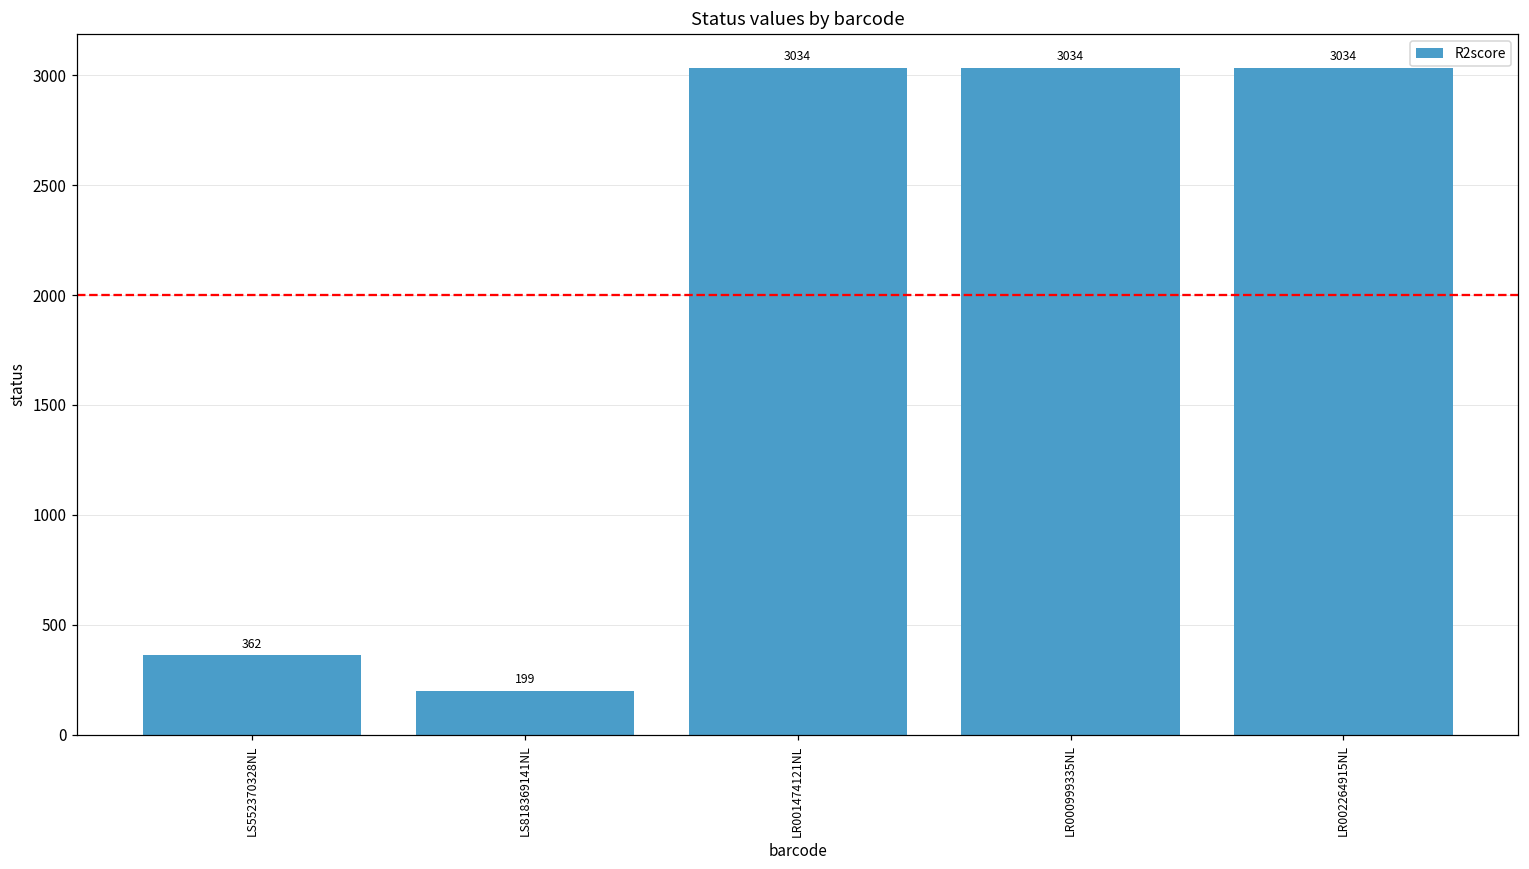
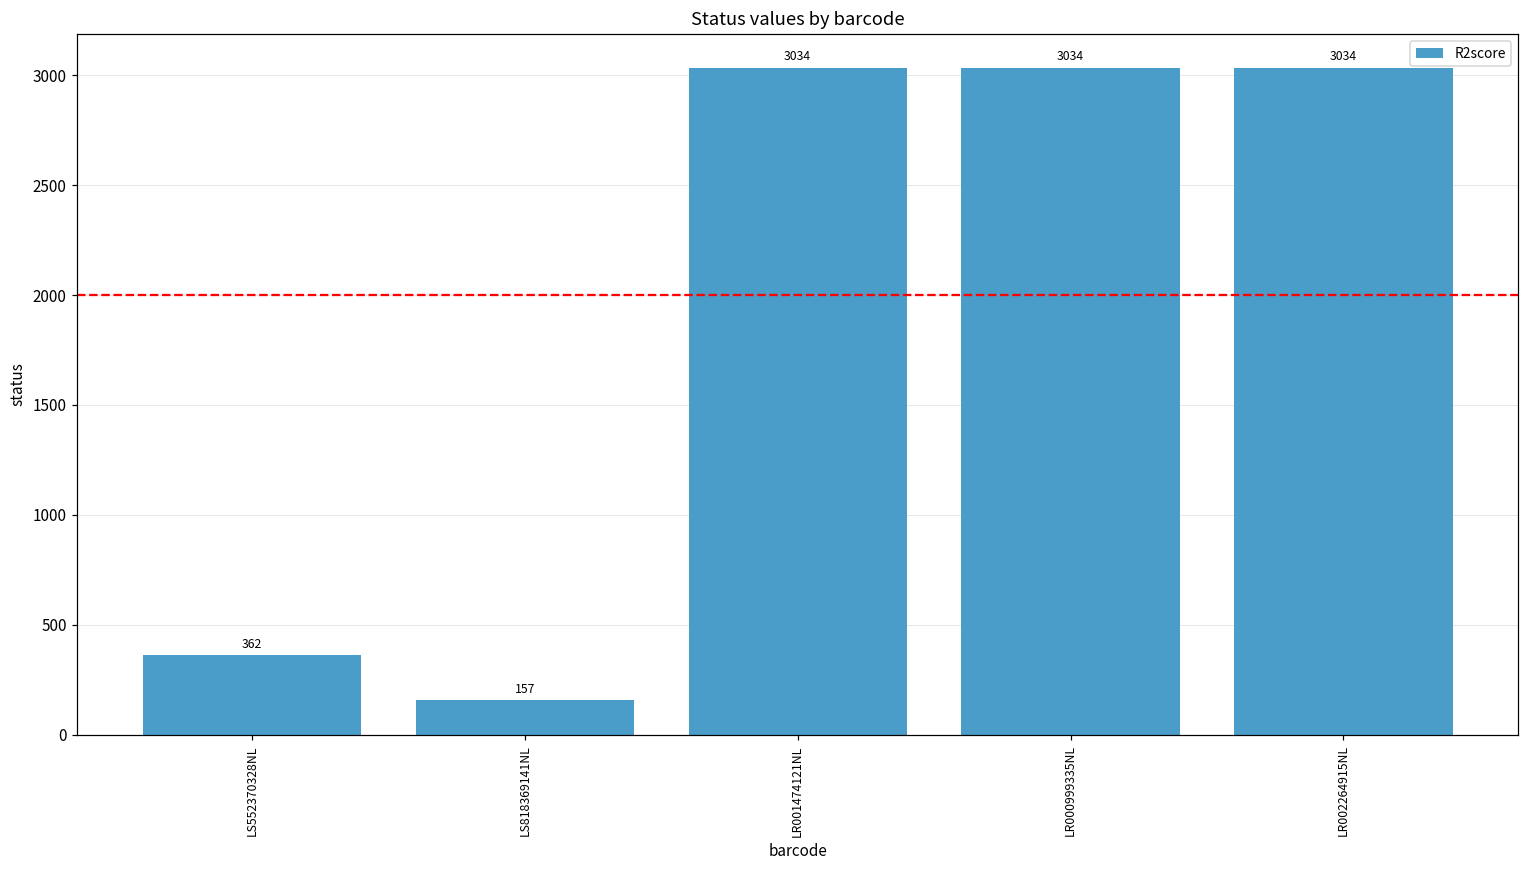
LS818369141NL: 199 -> 157
